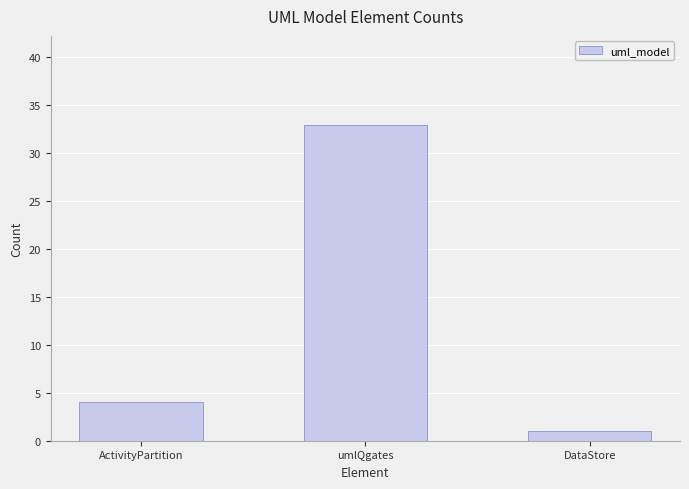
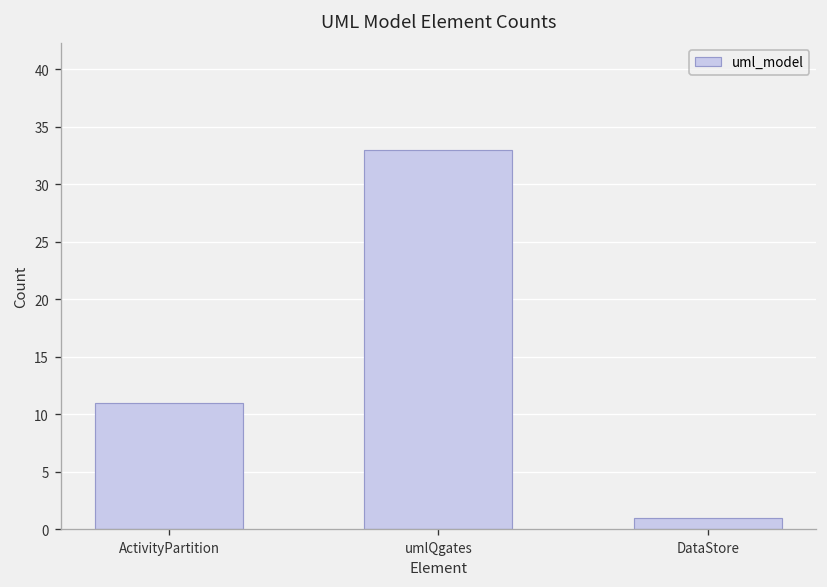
ActivityPartition: 4 -> 11
